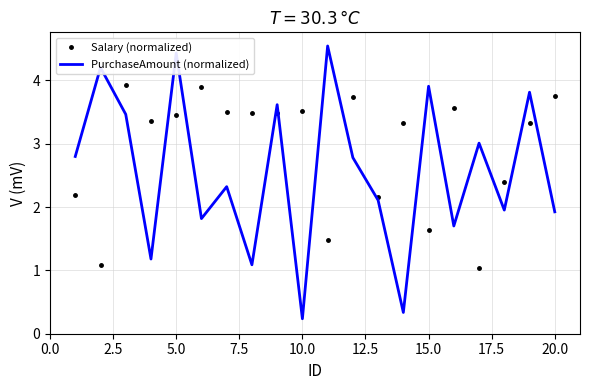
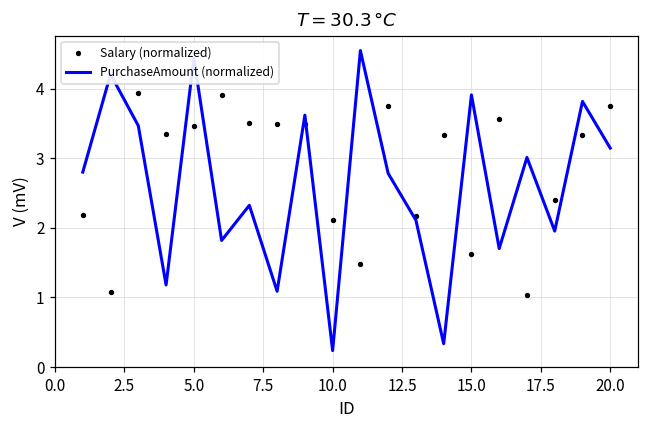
Salary (normalized), 10.0: 3.5 -> 2.1
PurchaseAmount (normalized), 20.0: 1.9 -> 3.1
